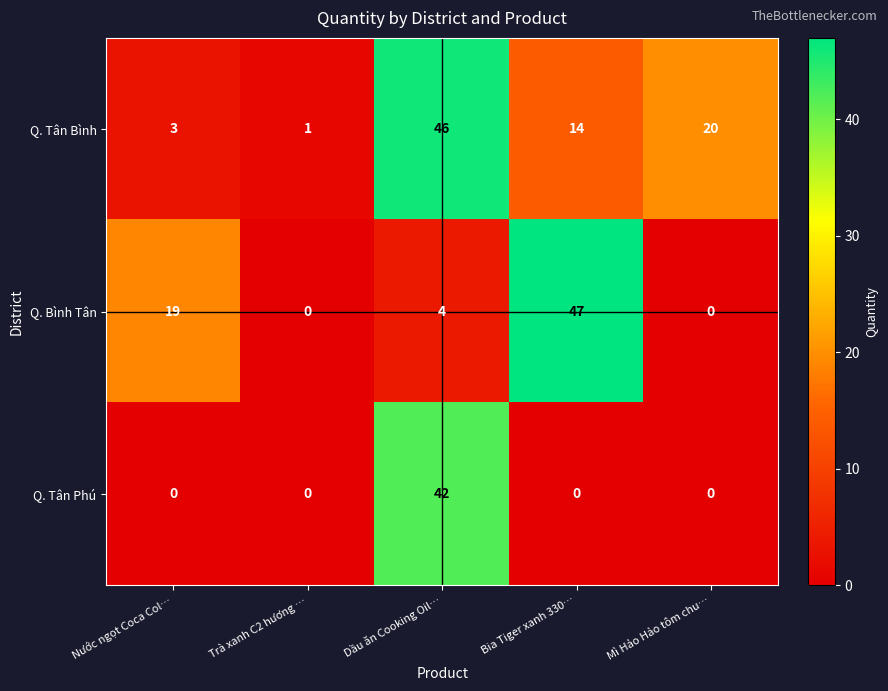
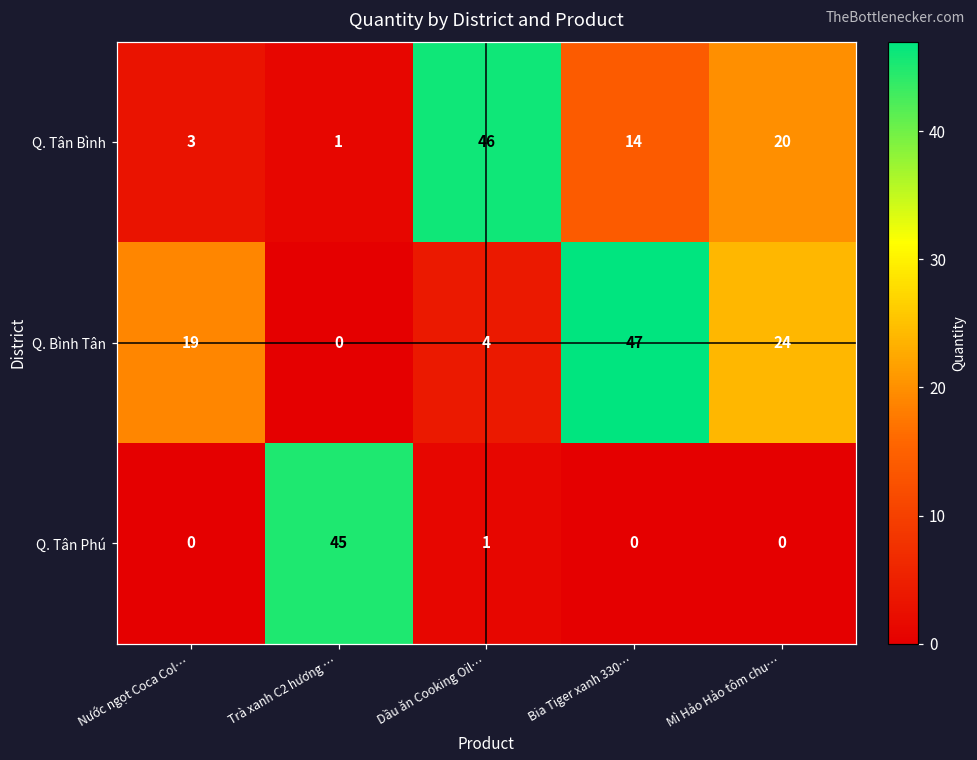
Q. Bình Tân, Mì Hảo Hảo tôm chu…: 0 -> 24
Q. Tân Phú, Trà xanh C2 hương …: 0 -> 45
Q. Tân Phú, Dầu ăn Cooking Oil…: 42 -> 1
